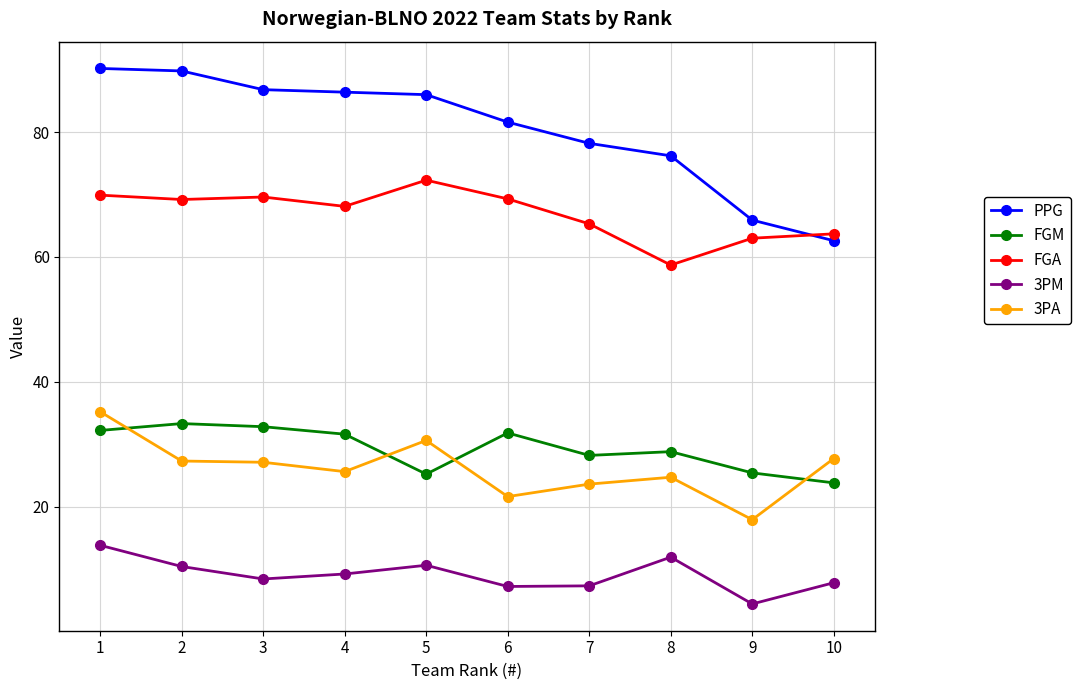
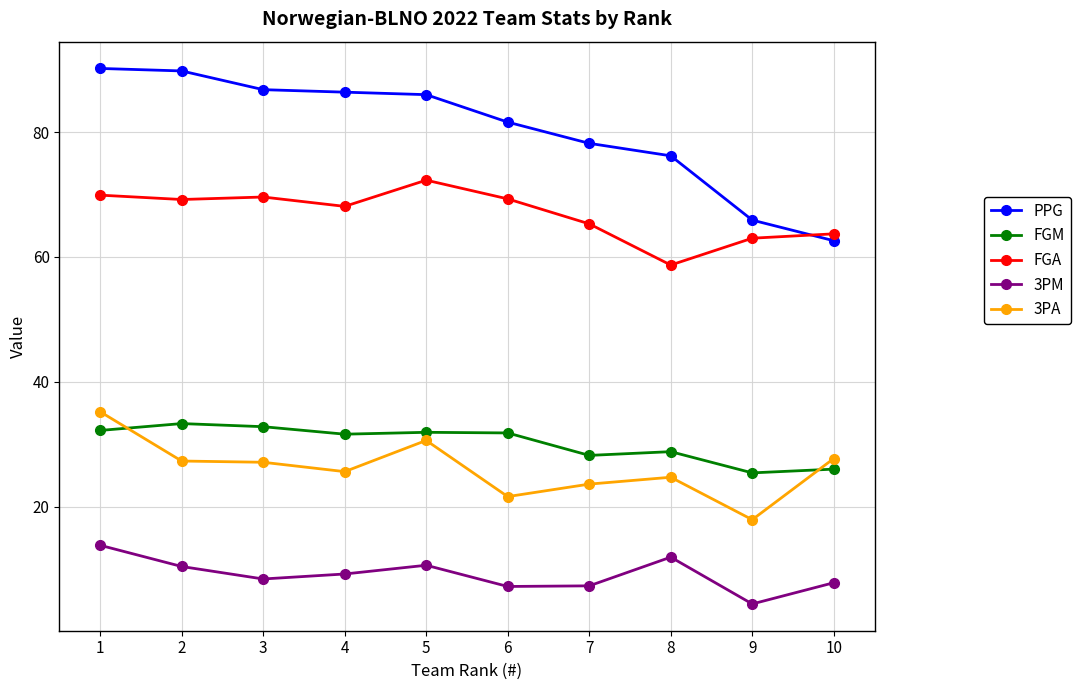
FGM, 5: 25 -> 32
FGM, 10: 24 -> 26
